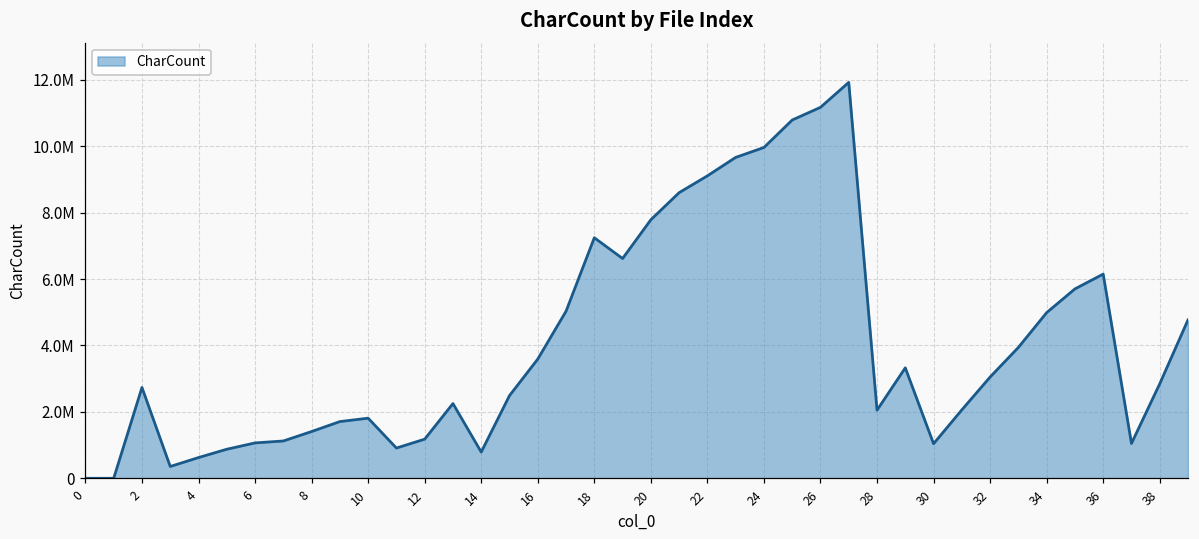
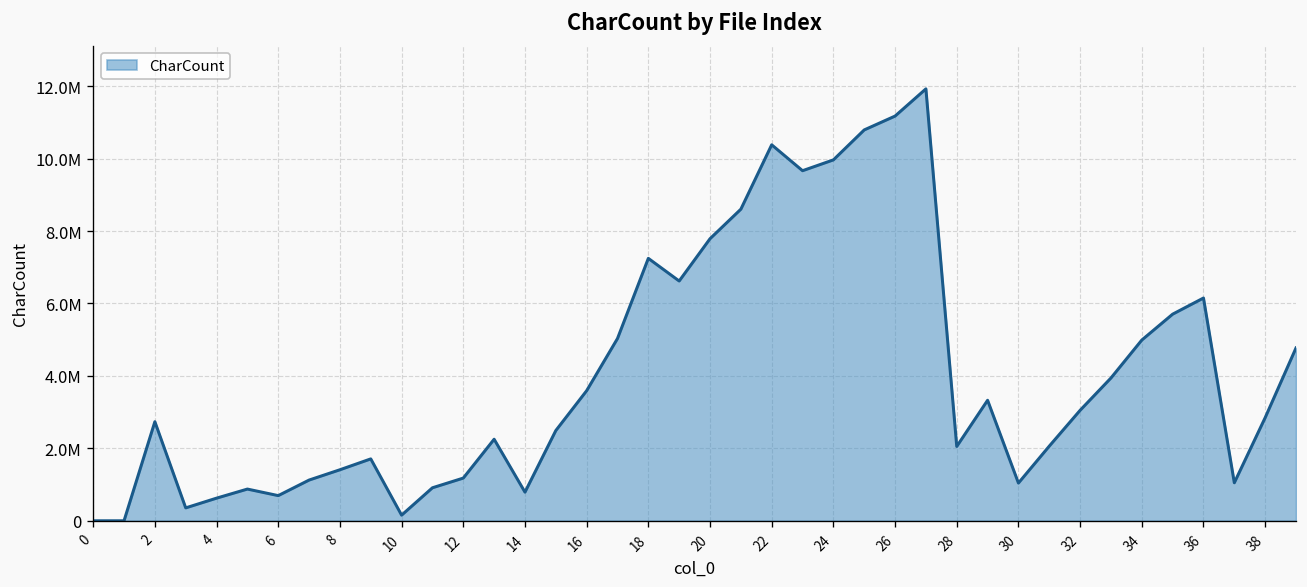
6: 1100000 -> 700000
10: 1800000 -> 200000
22: 9100000 -> 10400000
